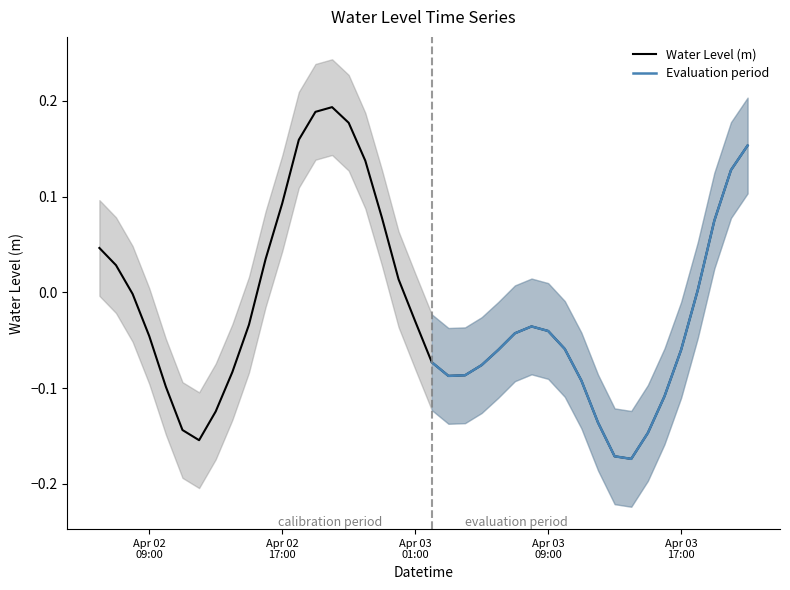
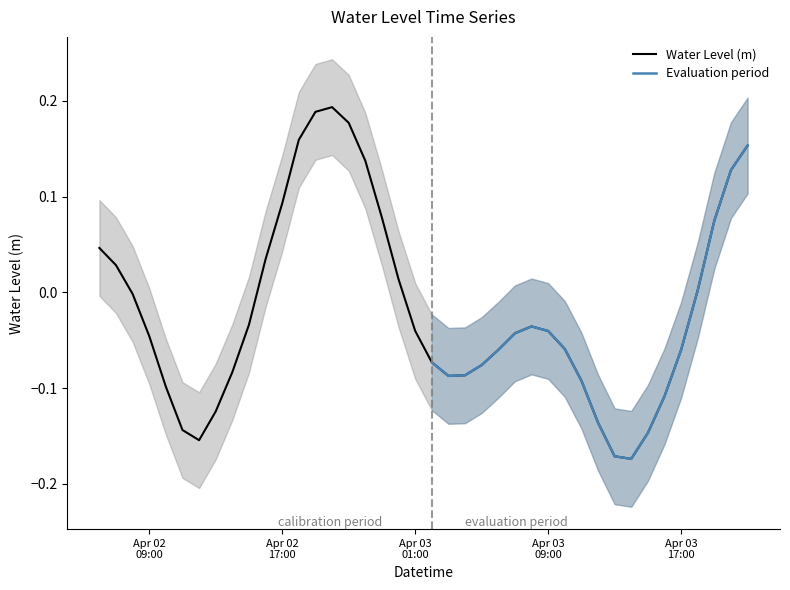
Water Level (m), Apr 03 01:00: -0.03 -> -0.04
